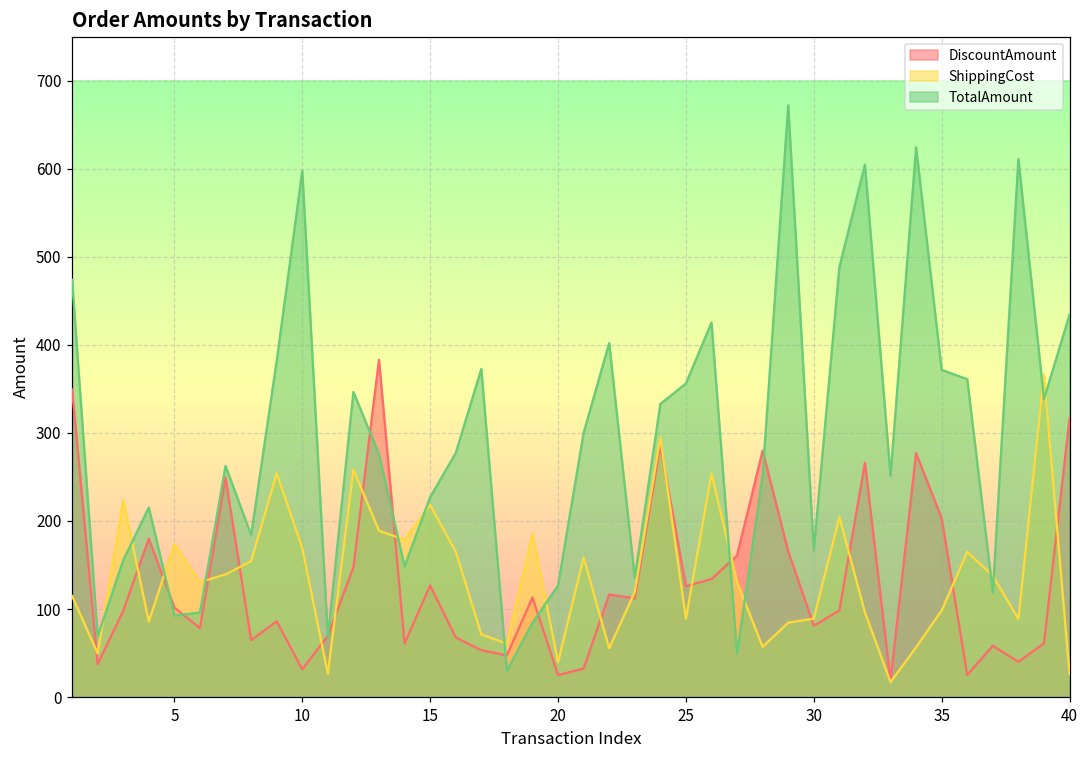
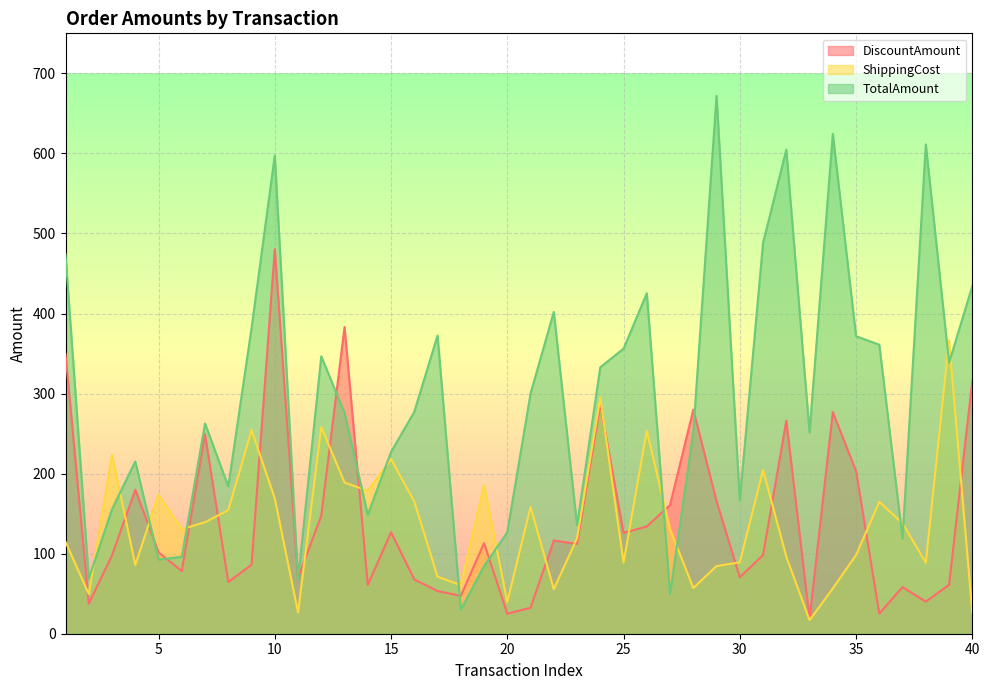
DiscountAmount, 10: 30 -> 480
DiscountAmount, 30: 80 -> 70
